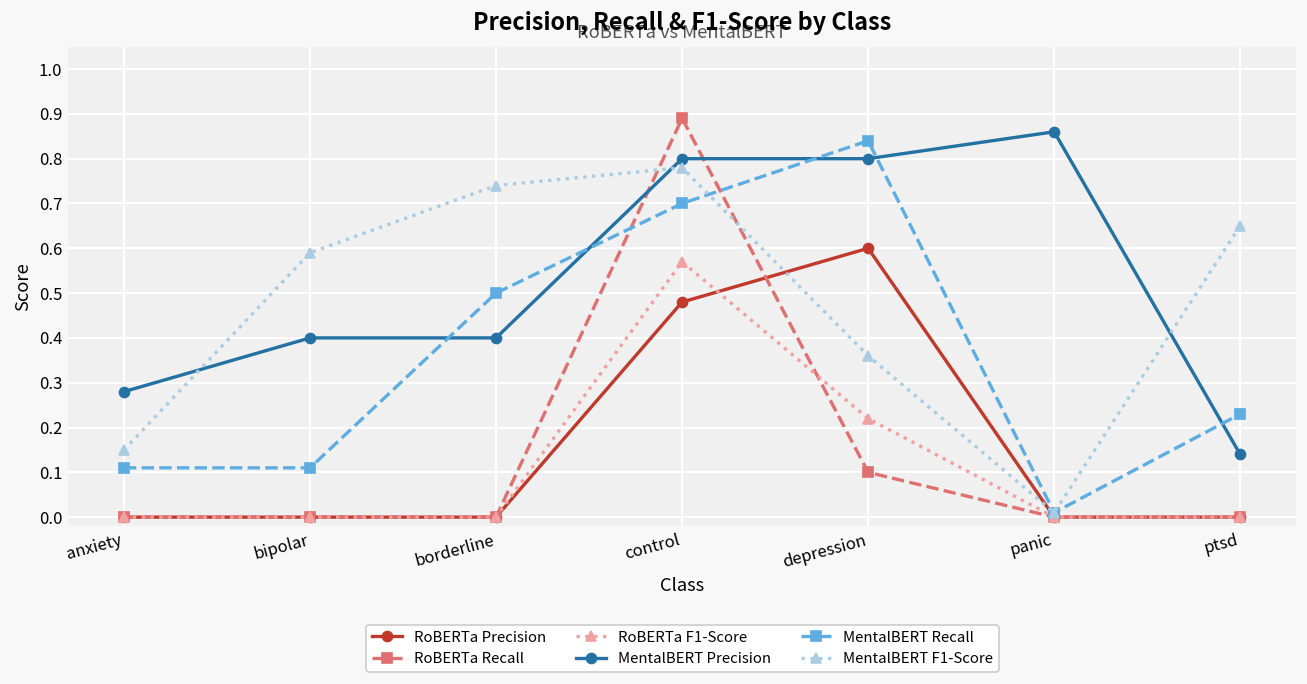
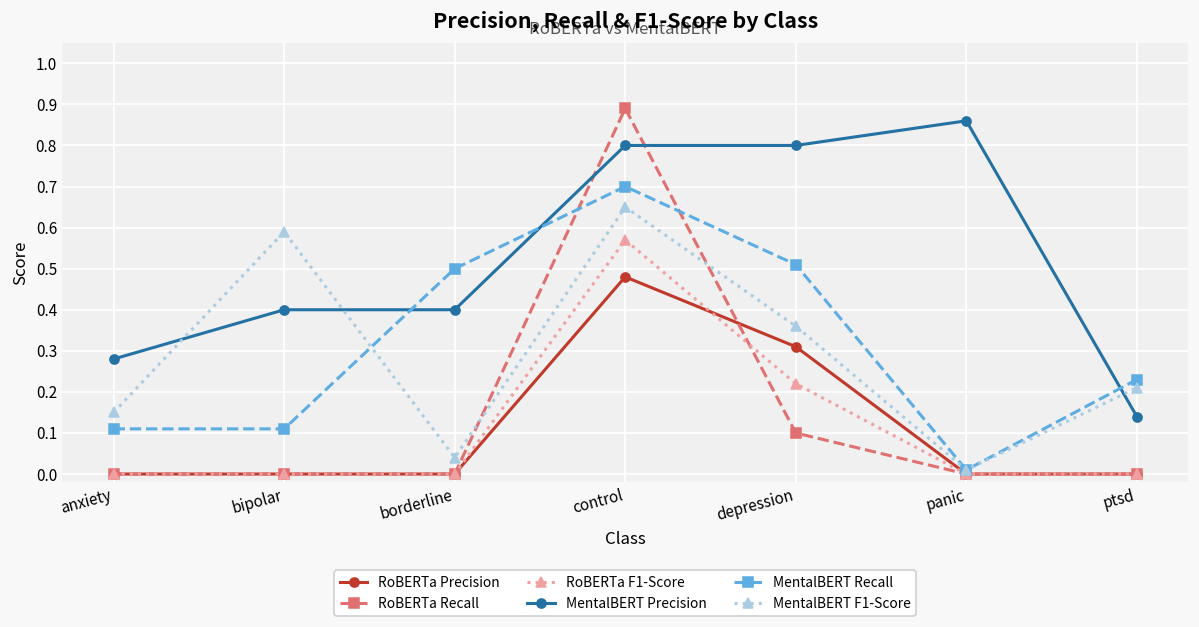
MentalBERT F1-Score, borderline: 0.74 -> 0.04
MentalBERT F1-Score, control: 0.78 -> 0.65
RoBERTa Precision, depression: 0.60 -> 0.31
MentalBERT Recall, depression: 0.84 -> 0.51
MentalBERT F1-Score, ptsd: 0.65 -> 0.21
